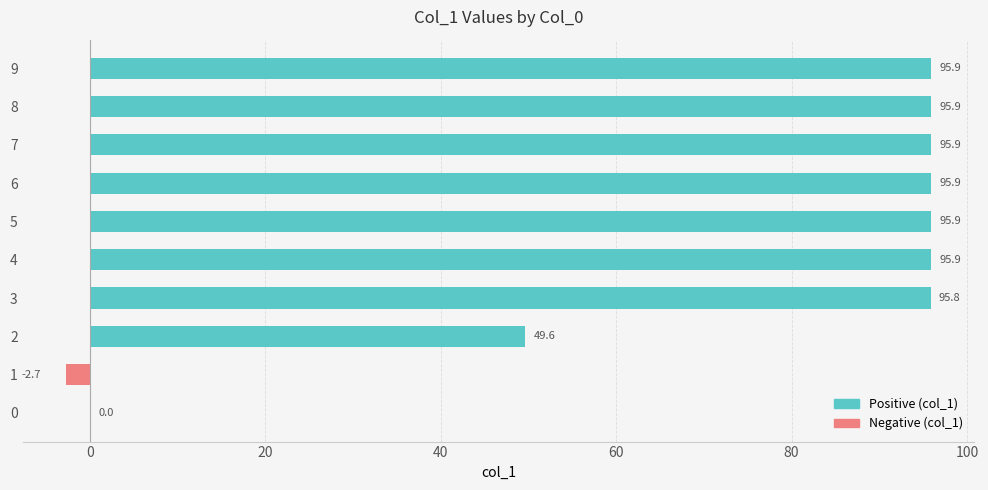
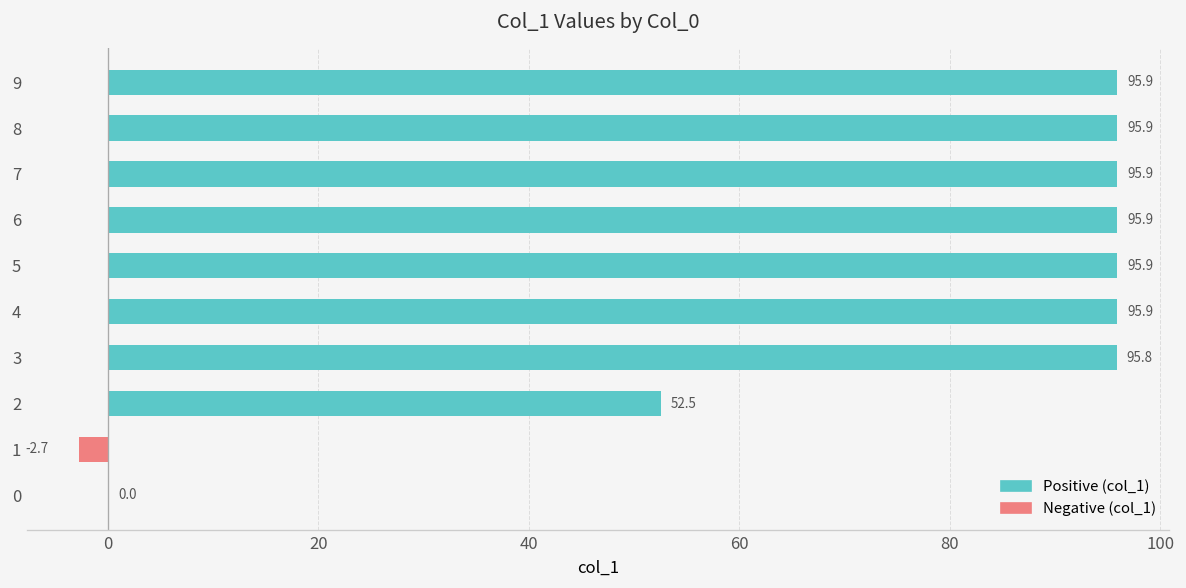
2: 49.6 -> 52.5
